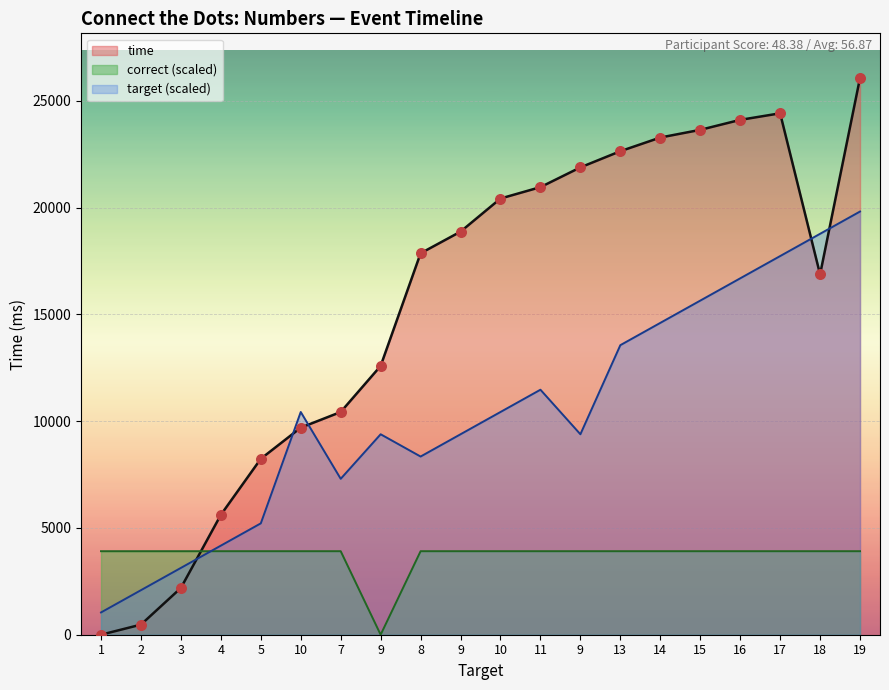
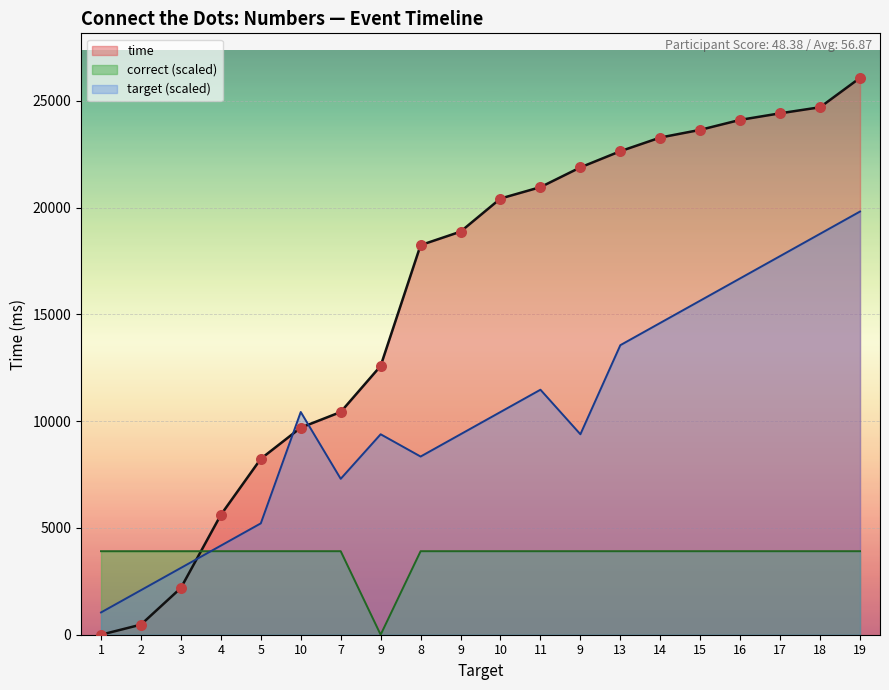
time, 8: 17900 -> 18200
time, 18: 16900 -> 24700
